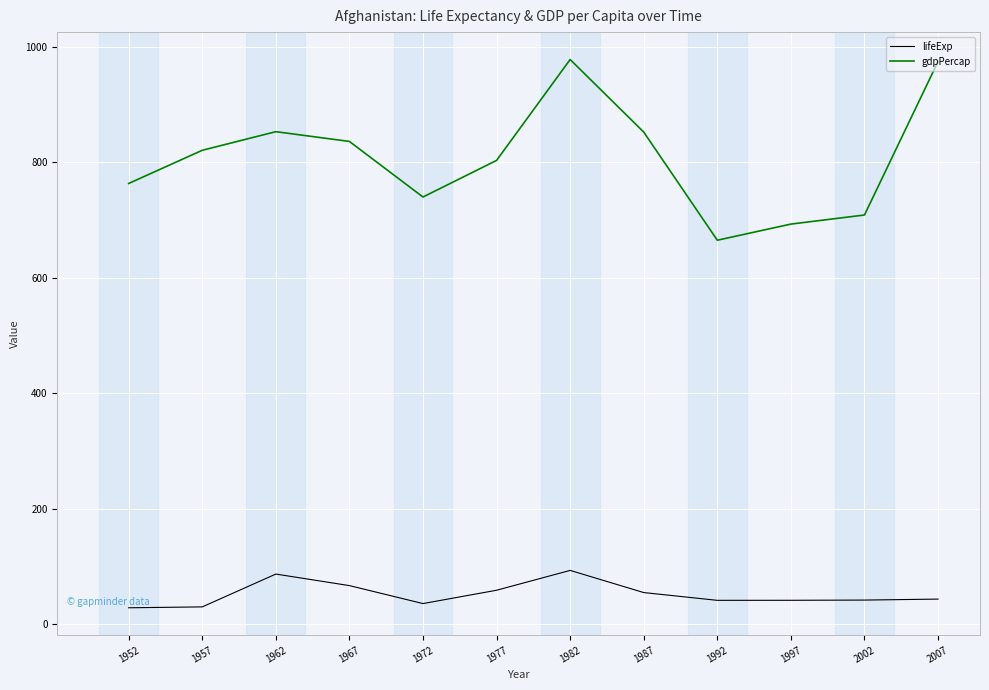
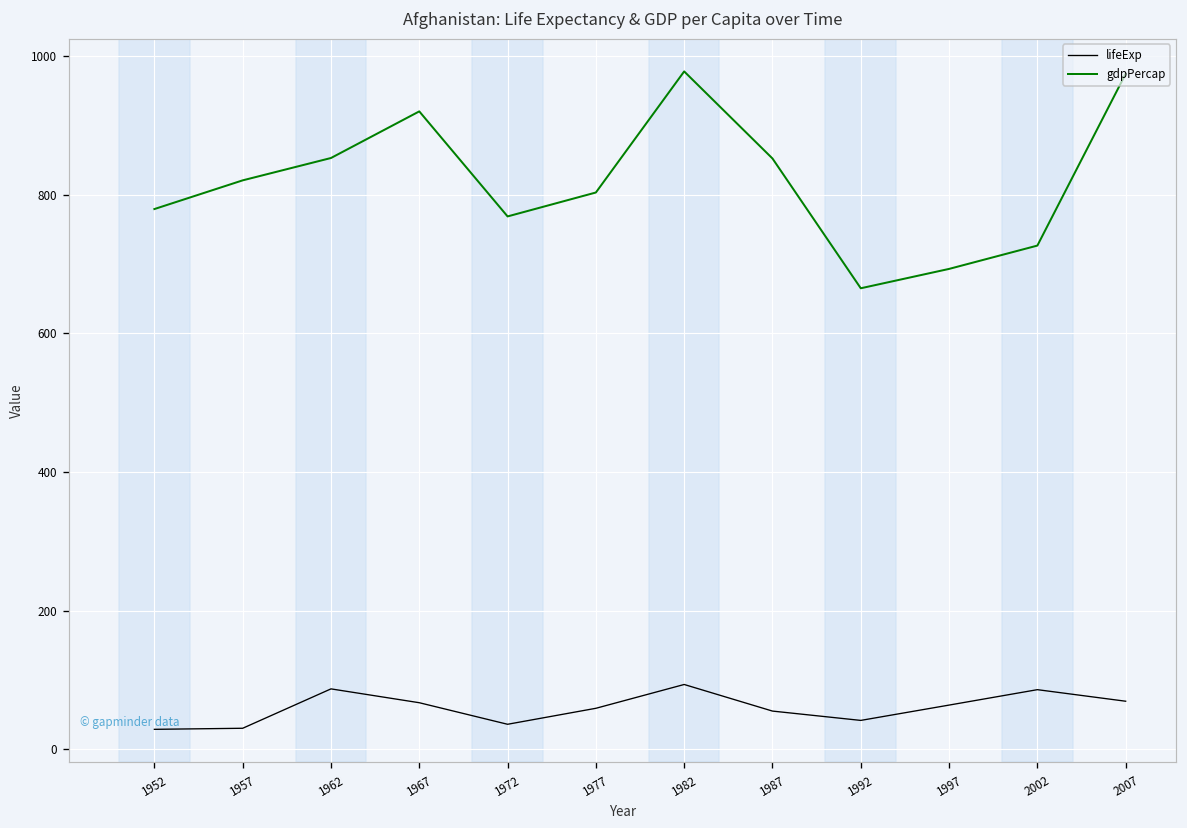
gdpPercap, 1952: 760 -> 780
gdpPercap, 1967: 840 -> 920
gdpPercap, 1972: 740 -> 770
lifeExp, 1997: 40 -> 60
lifeExp, 2002: 40 -> 90
gdpPercap, 2002: 710 -> 730
lifeExp, 2007: 40 -> 70
